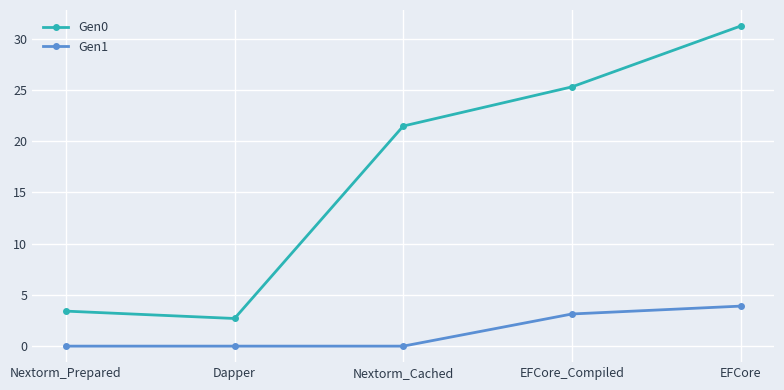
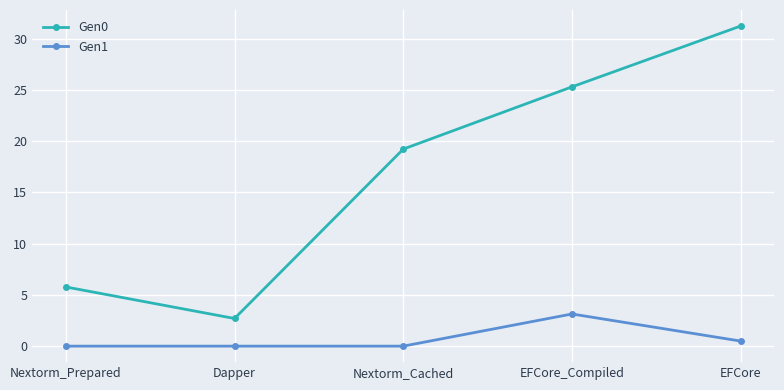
Gen0, Nextorm_Prepared: 3.4 -> 5.8
Gen0, Nextorm_Cached: 21.5 -> 19.2
Gen1, EFCore: 3.9 -> 0.5
